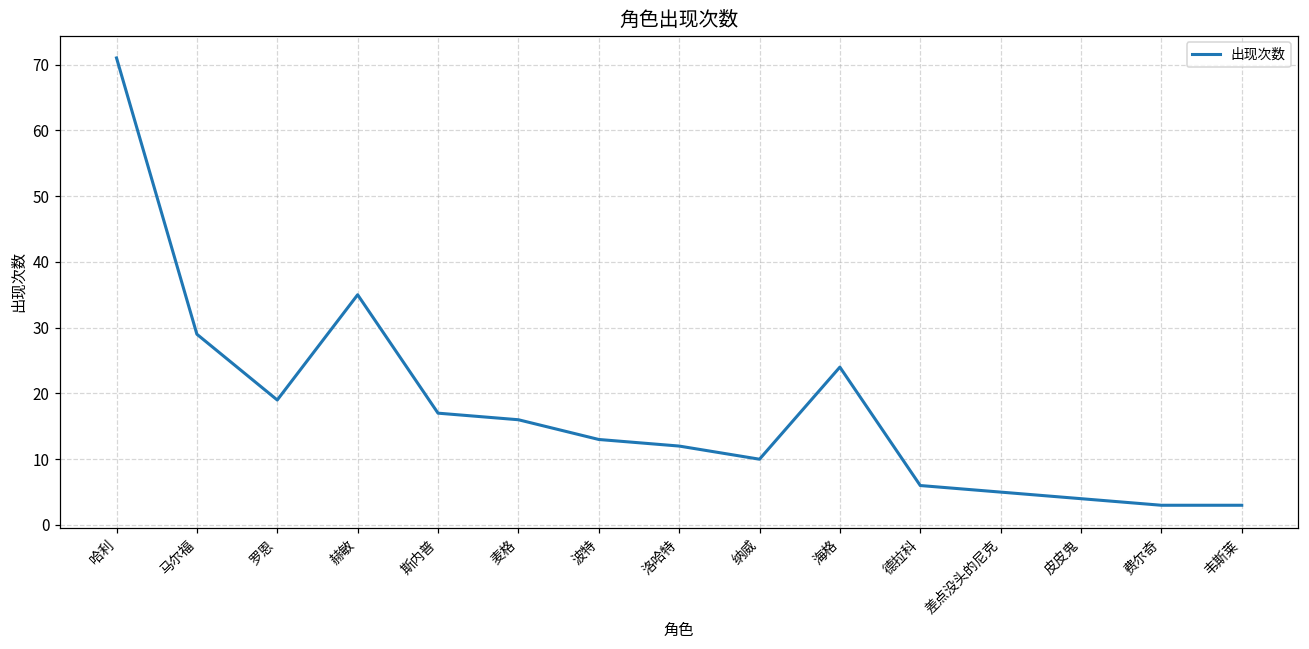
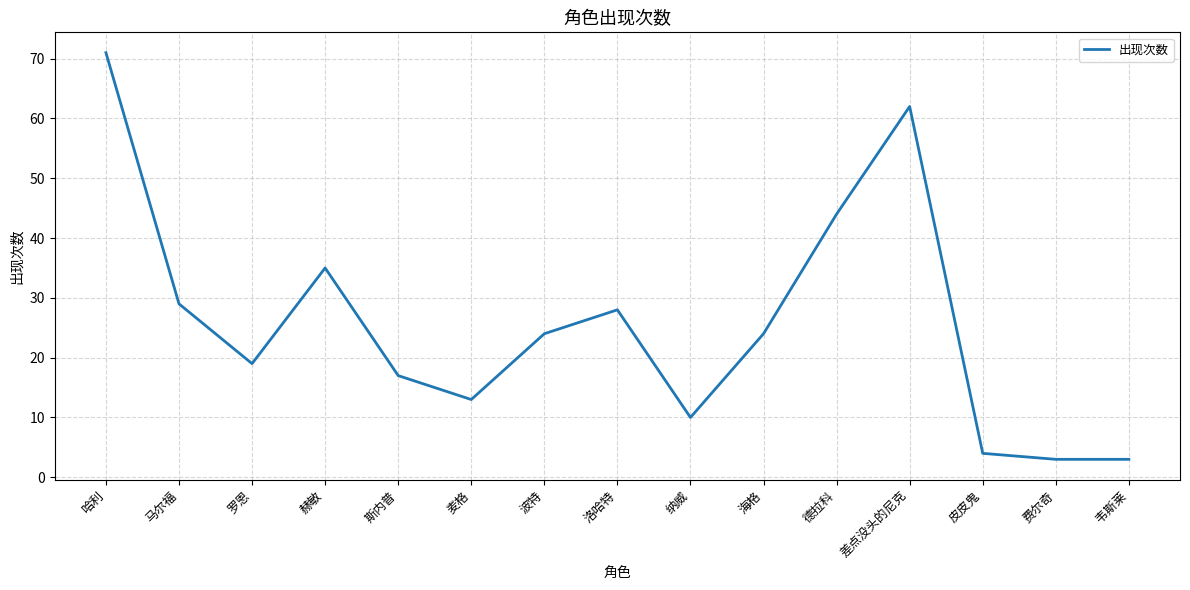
麦格: 16 -> 13
波特: 13 -> 24
洛哈特: 12 -> 28
德拉科: 6 -> 44
差点没头的尼克: 5 -> 62
